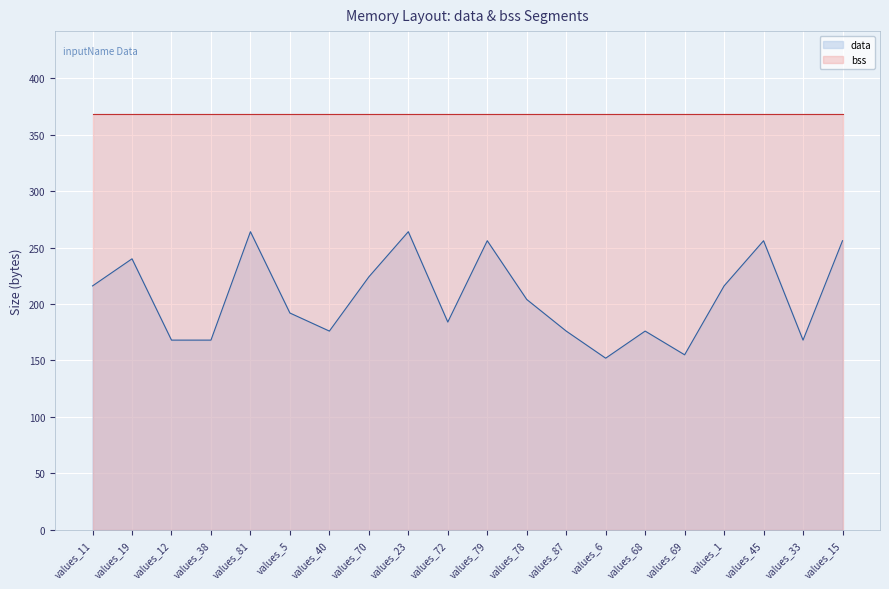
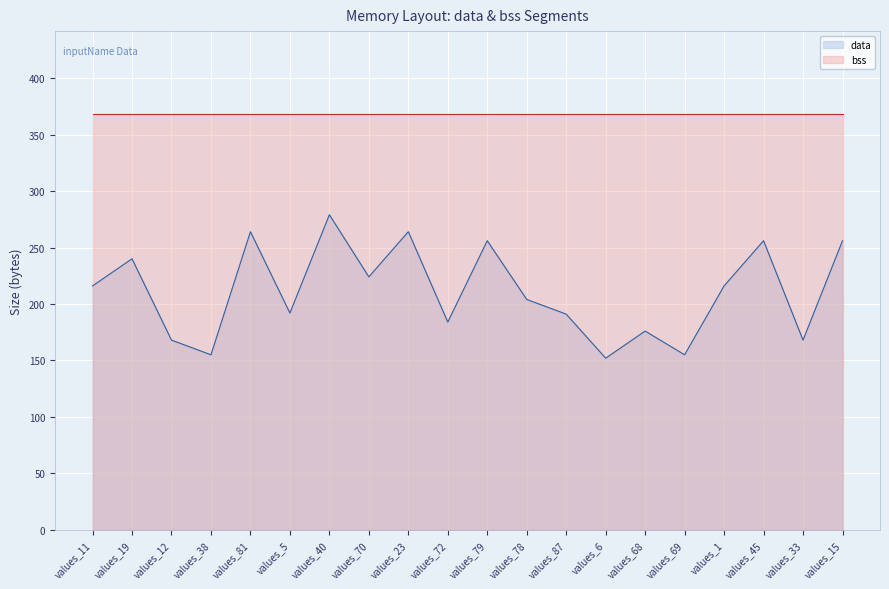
data, values_38: 168 -> 155
data, values_40: 176 -> 279
data, values_87: 176 -> 191
